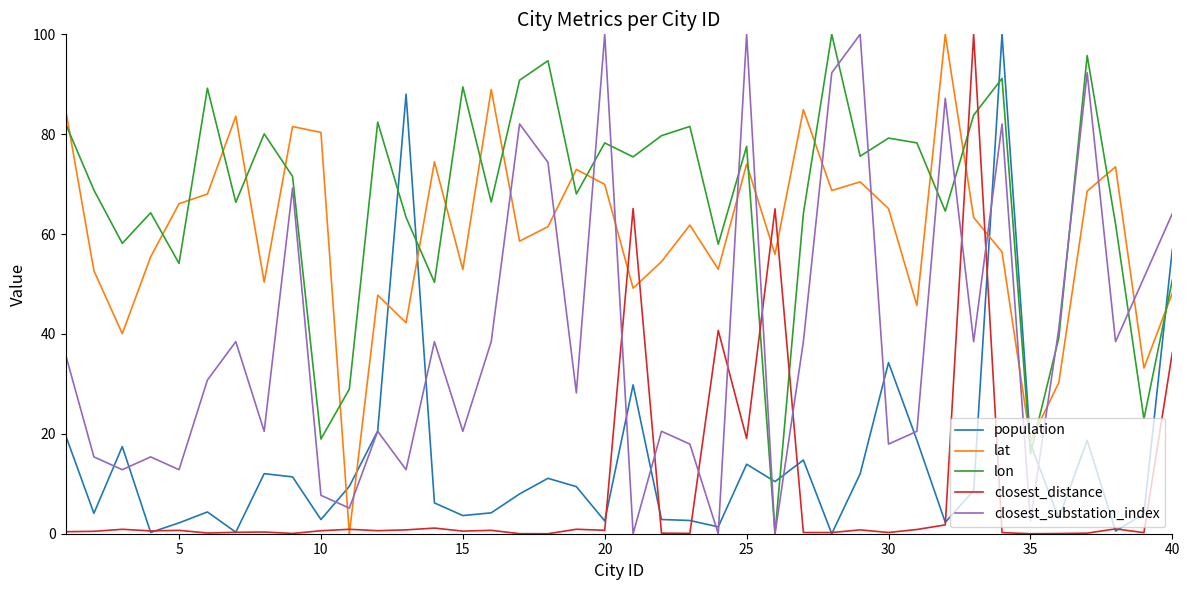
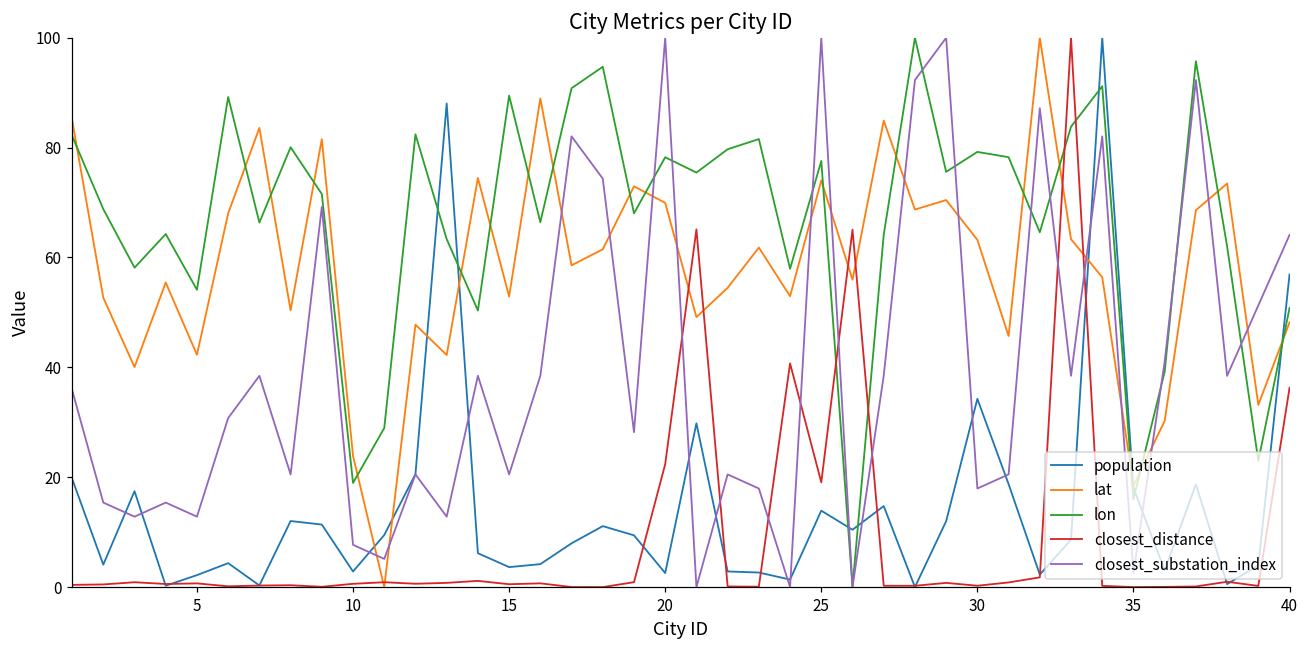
lat, 5: 66 -> 42
lat, 10: 80 -> 24
closest_distance, 20: 1 -> 22
lat, 30: 65 -> 63
